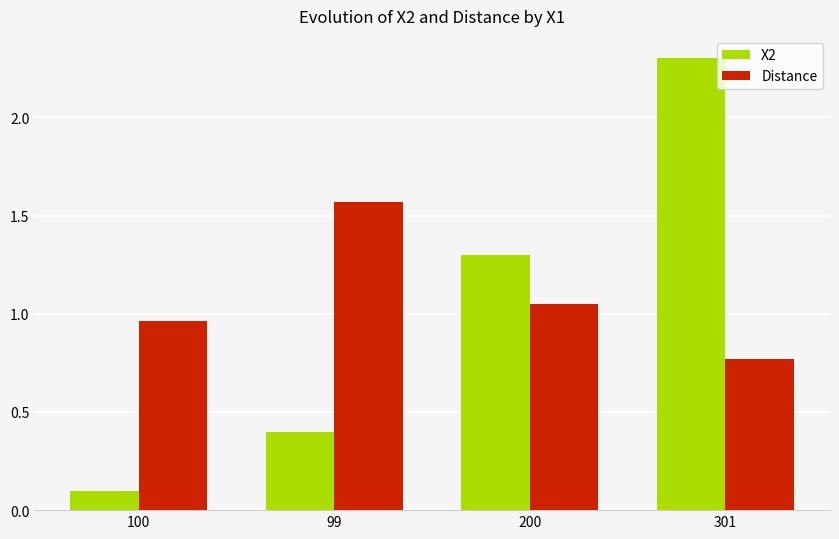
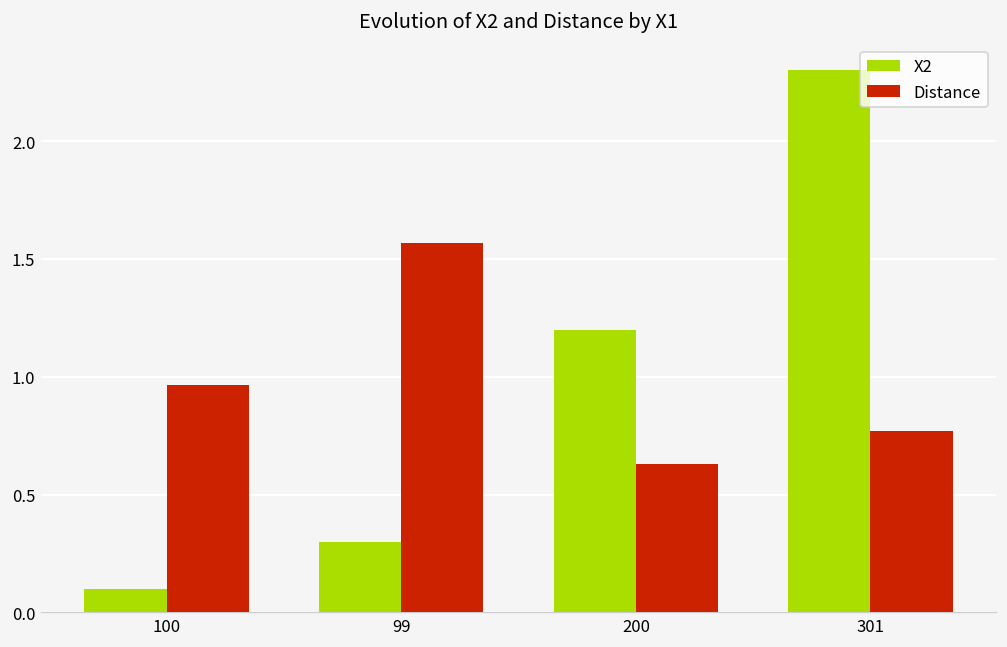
X2, 99: 0.4 -> 0.3
X2, 200: 1.3 -> 1.2
Distance, 200: 1.05 -> 0.63
